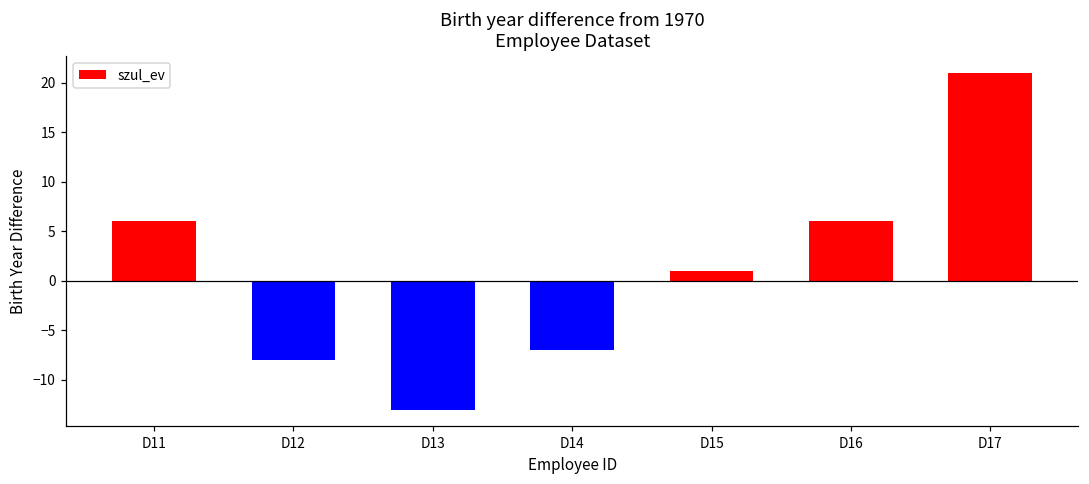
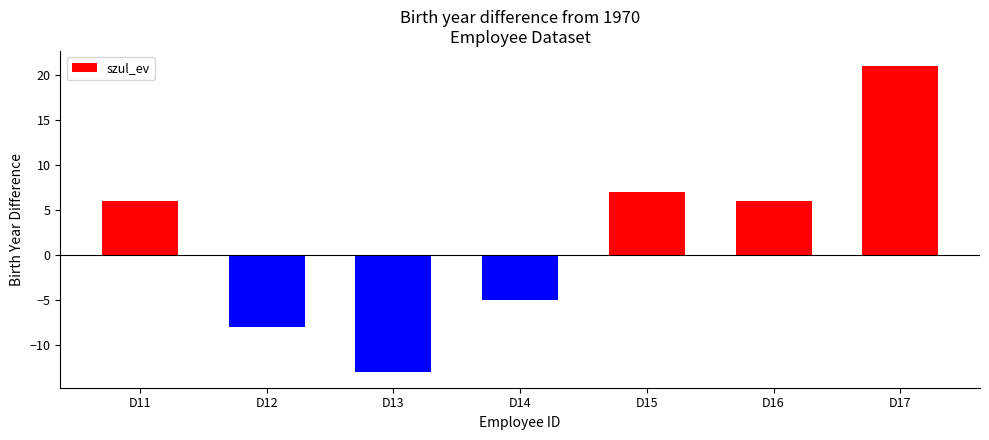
D14: -7 -> -5
D15: 1 -> 7
